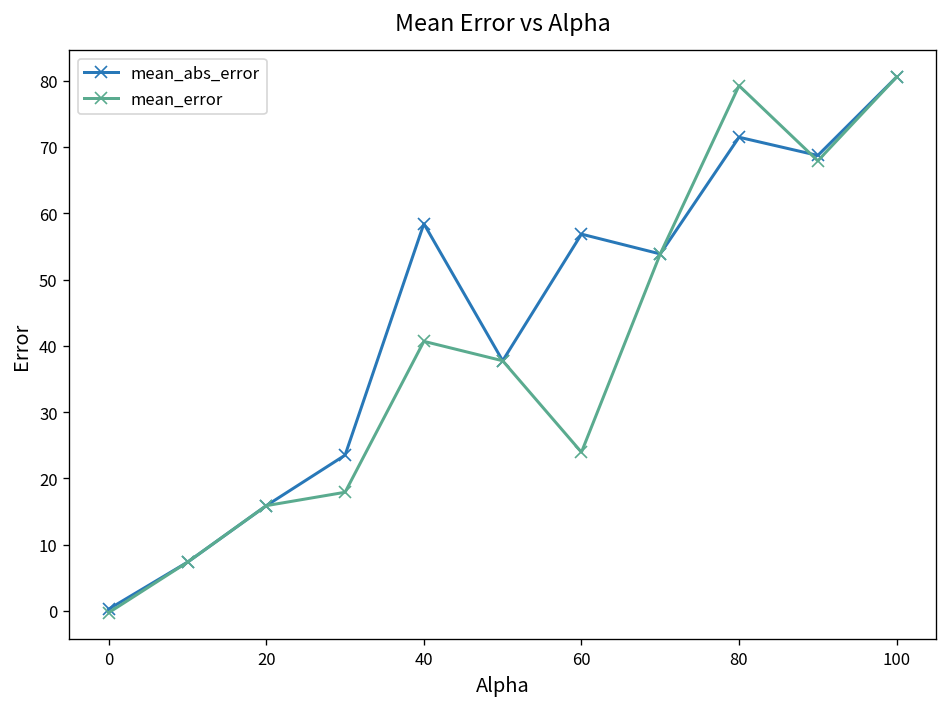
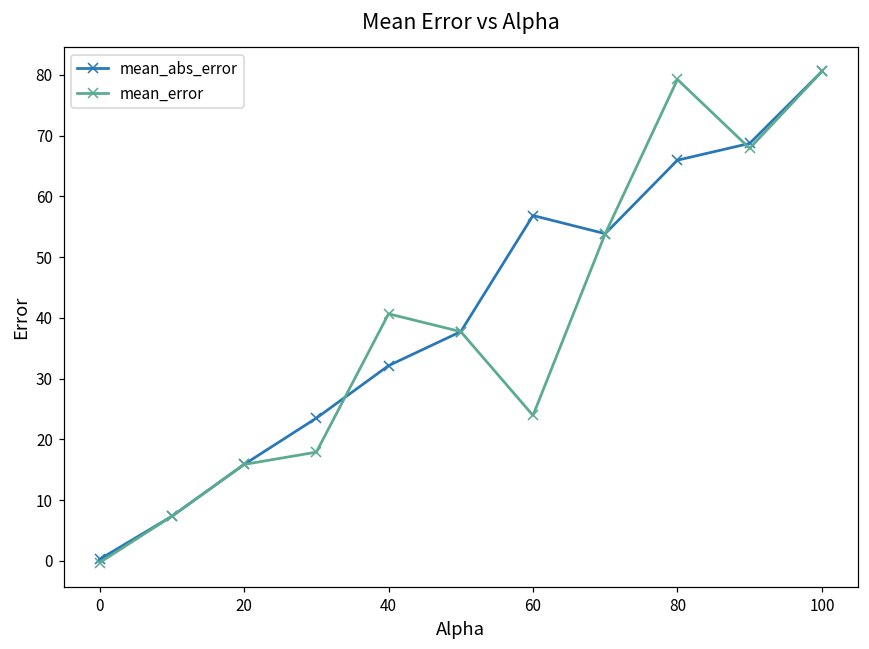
mean_abs_error, 40: 58 -> 32
mean_abs_error, 80: 71 -> 66
